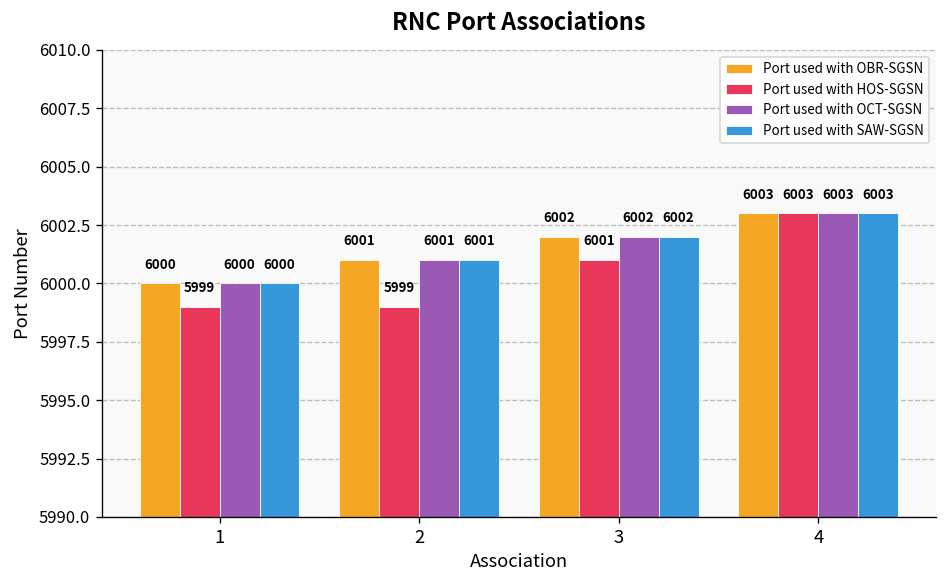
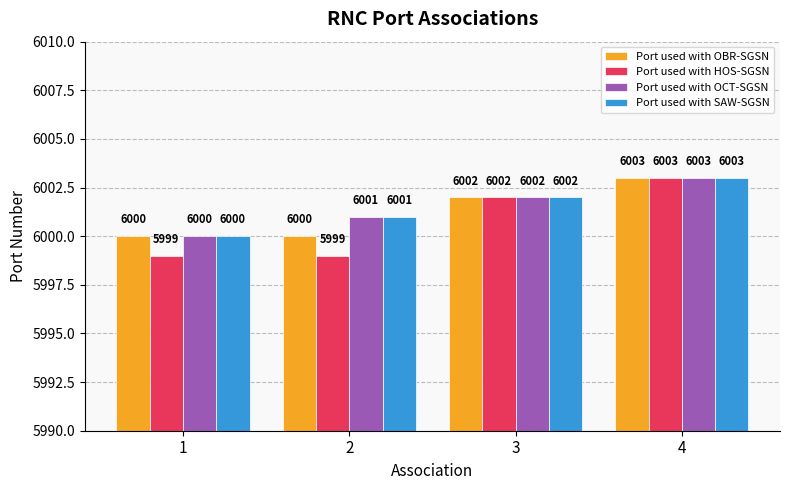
Port used with OBR-SGSN, 2: 6001 -> 6000
Port used with HOS-SGSN, 3: 6001 -> 6002
